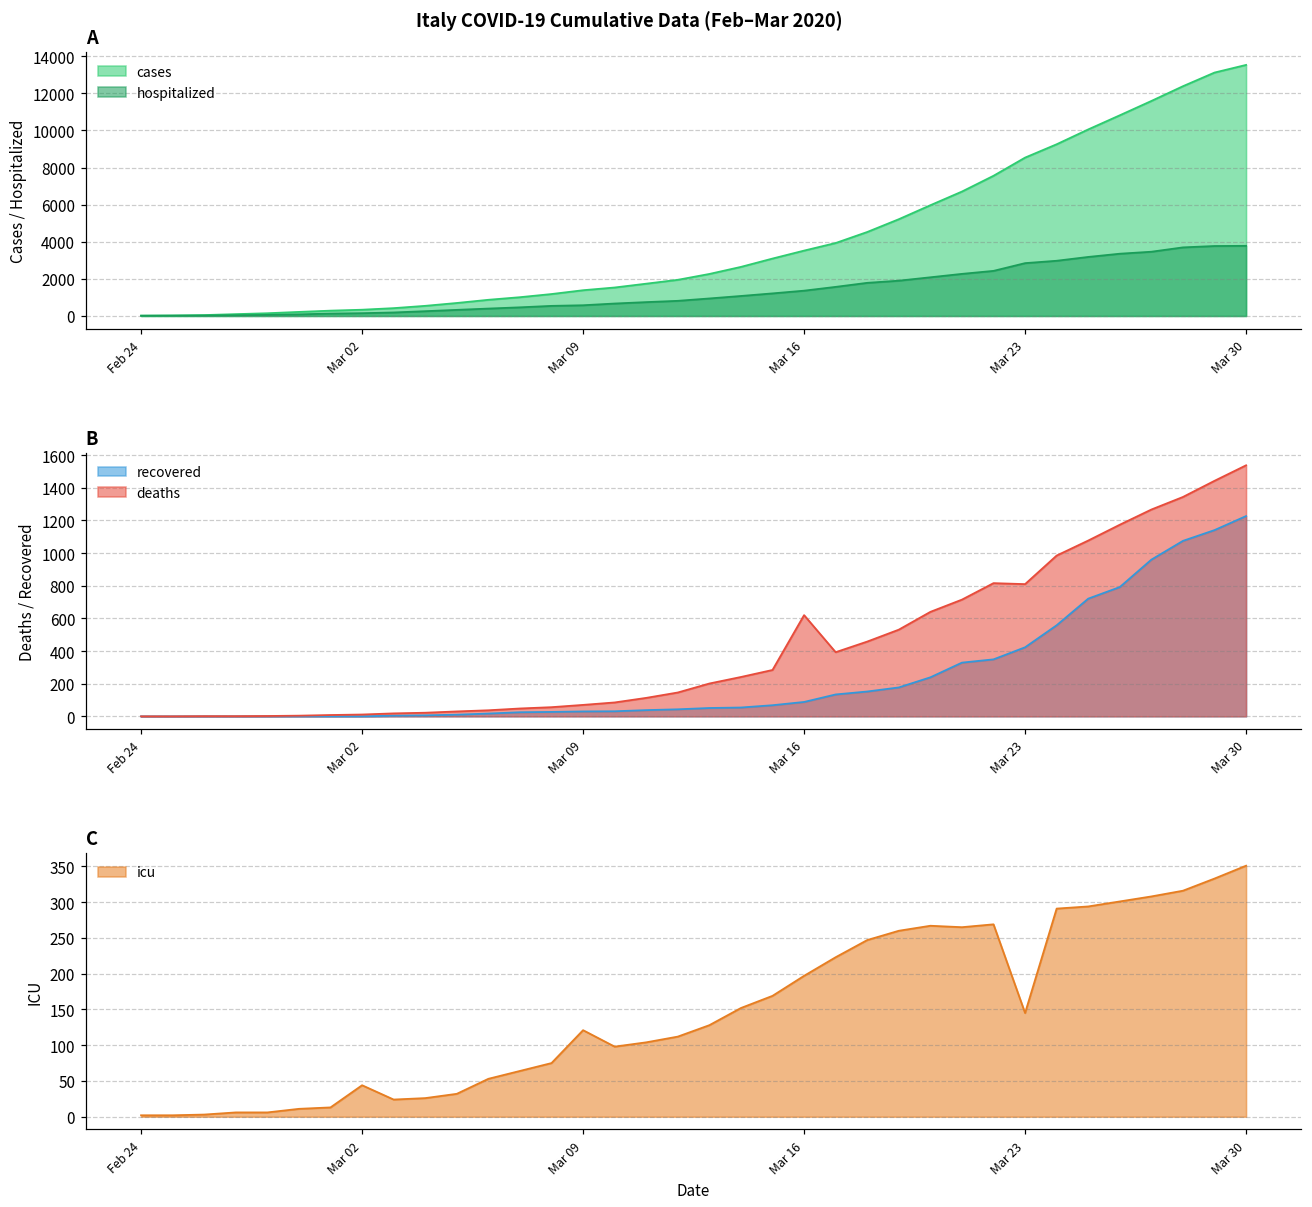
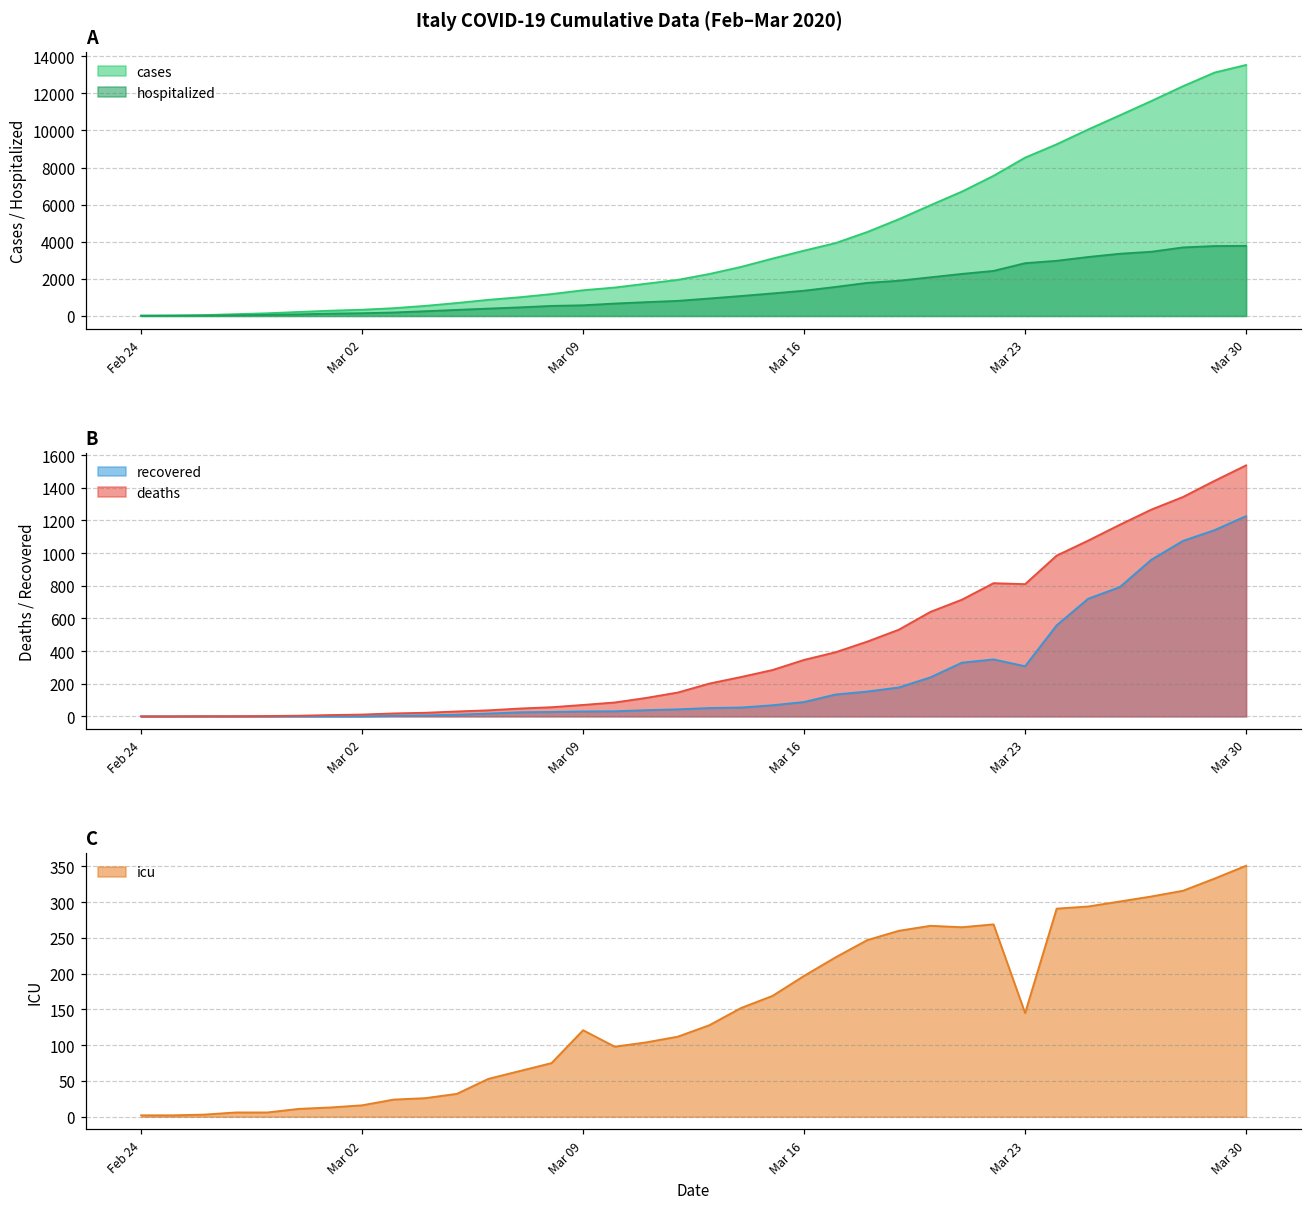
B, deaths, Mar 16: 620 -> 350
B, recovered, Mar 23: 420 -> 310
C, Mar 02: 40 -> 20
